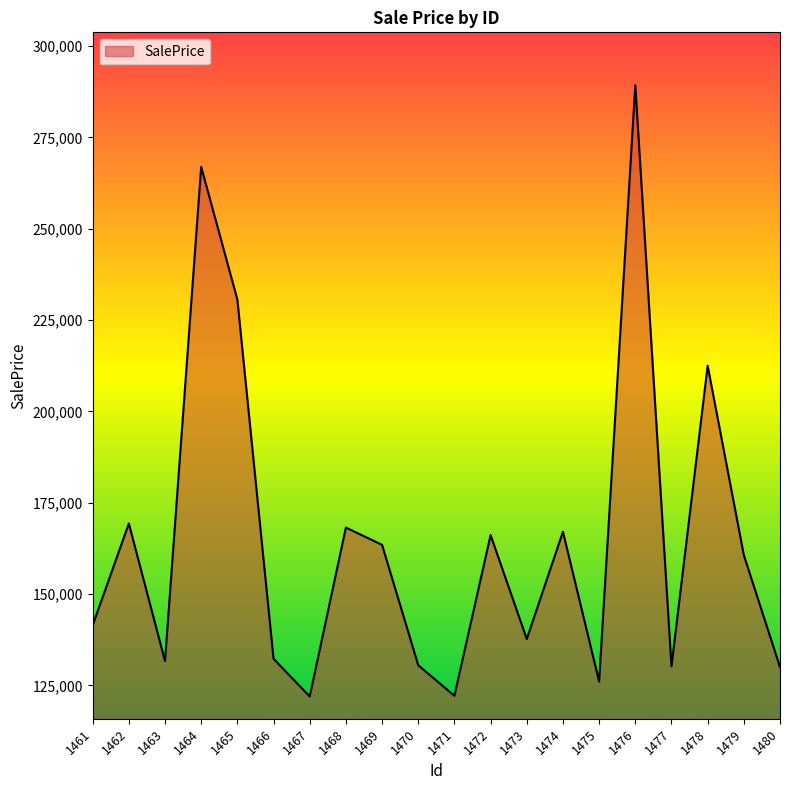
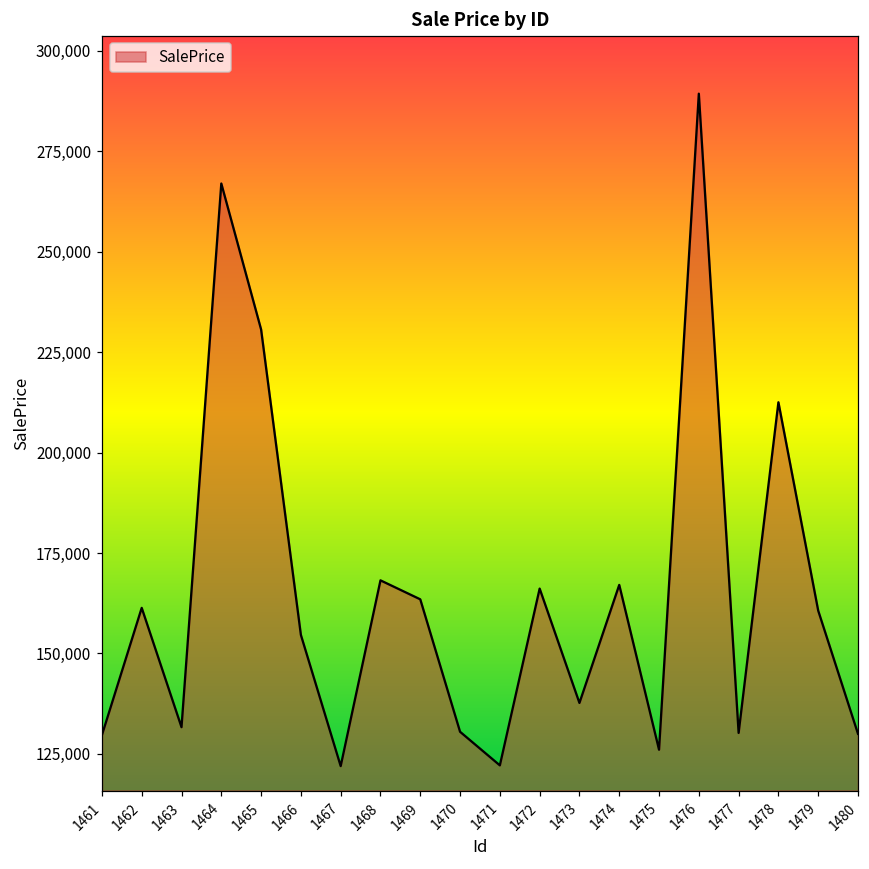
1461: 141,000 -> 130,000
1462: 169,000 -> 161,000
1466: 132,000 -> 155,000
